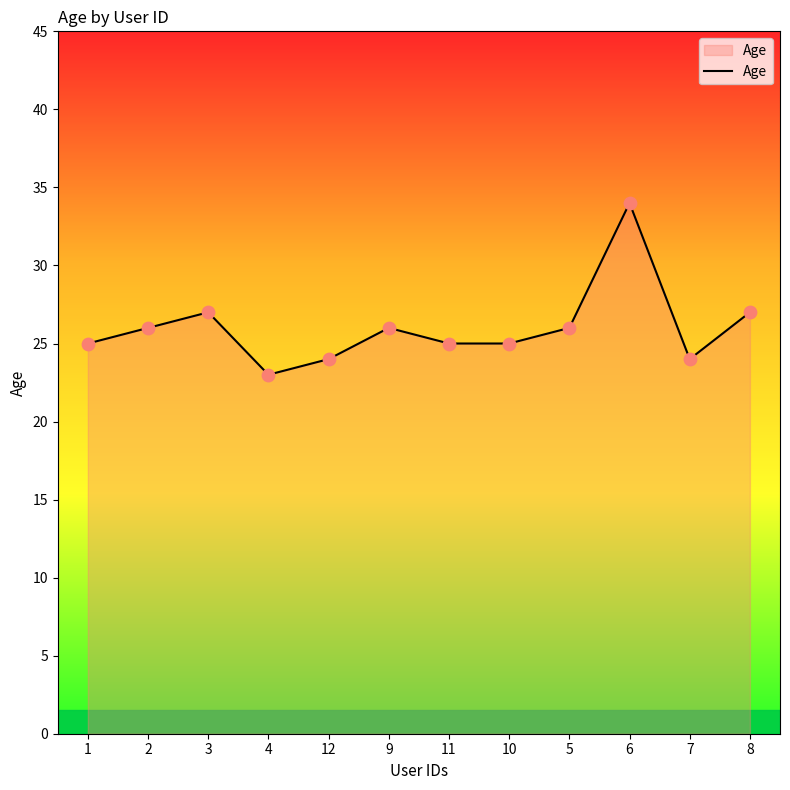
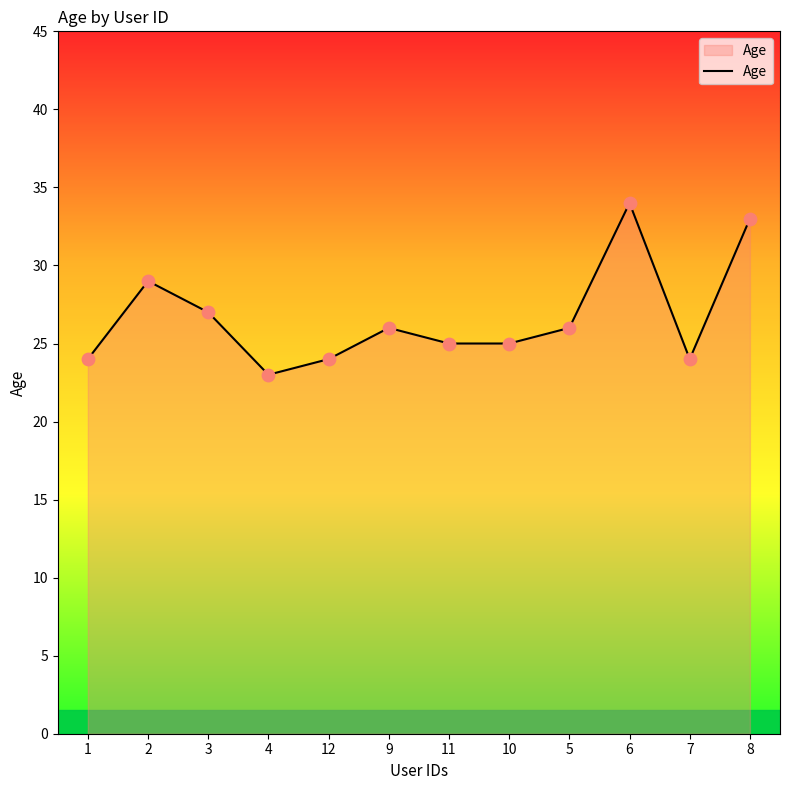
1: 25 -> 24
2: 26 -> 29
8: 27 -> 33
